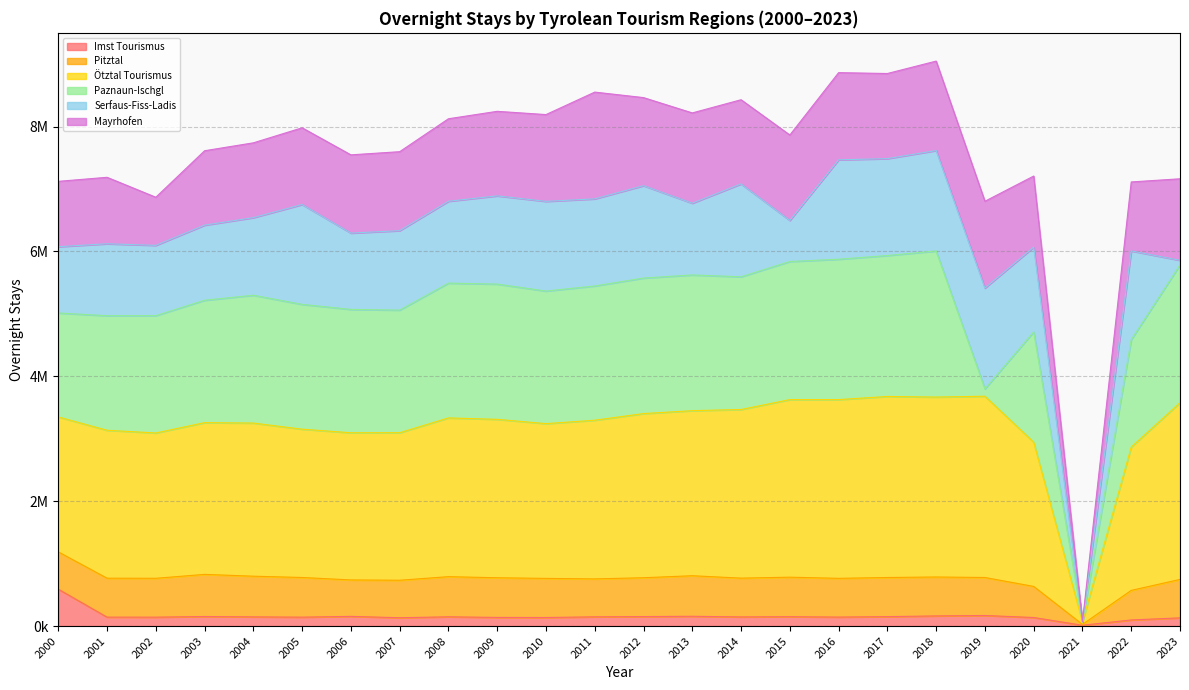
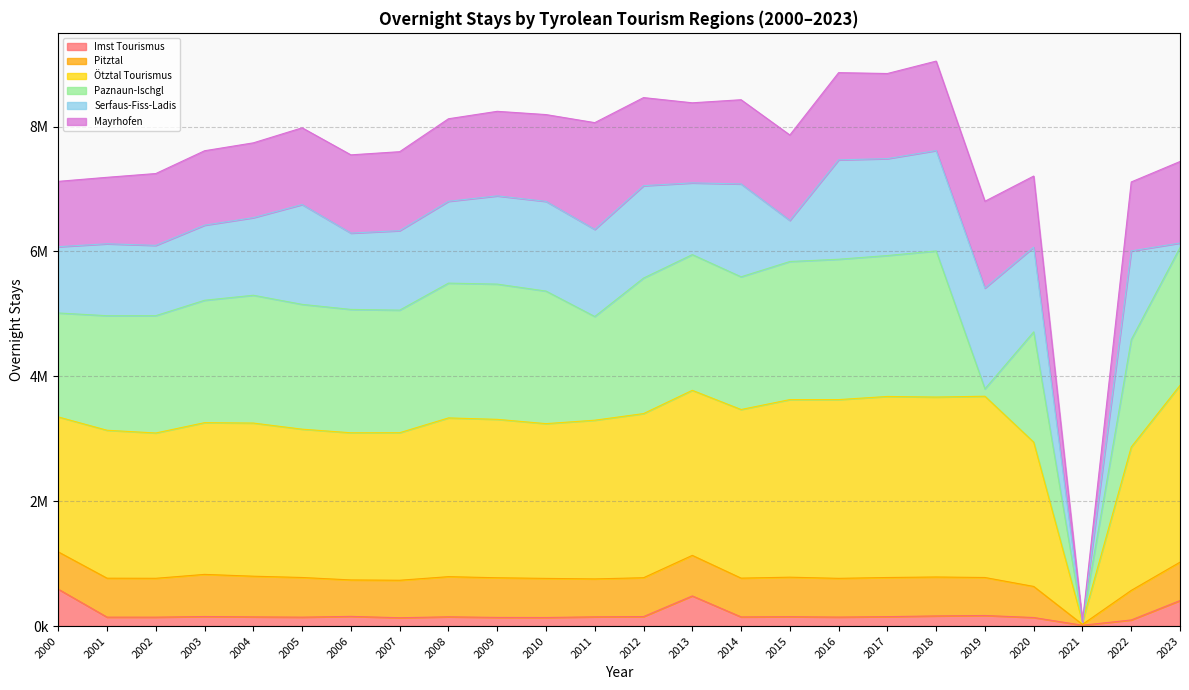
Mayrhofen, 2002: 800000 -> 1200000
Paznaun-Ischgl, 2011: 2200000 -> 1700000
Imst Tourismus, 2013: 200000 -> 500000
Mayrhofen, 2013: 1400000 -> 1300000
Imst Tourismus, 2023: 100000 -> 400000
